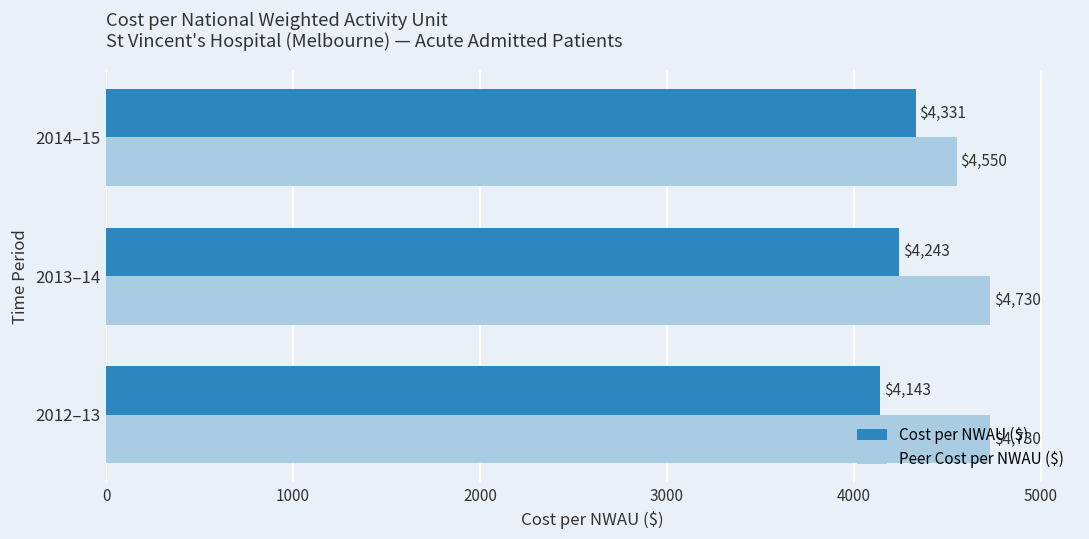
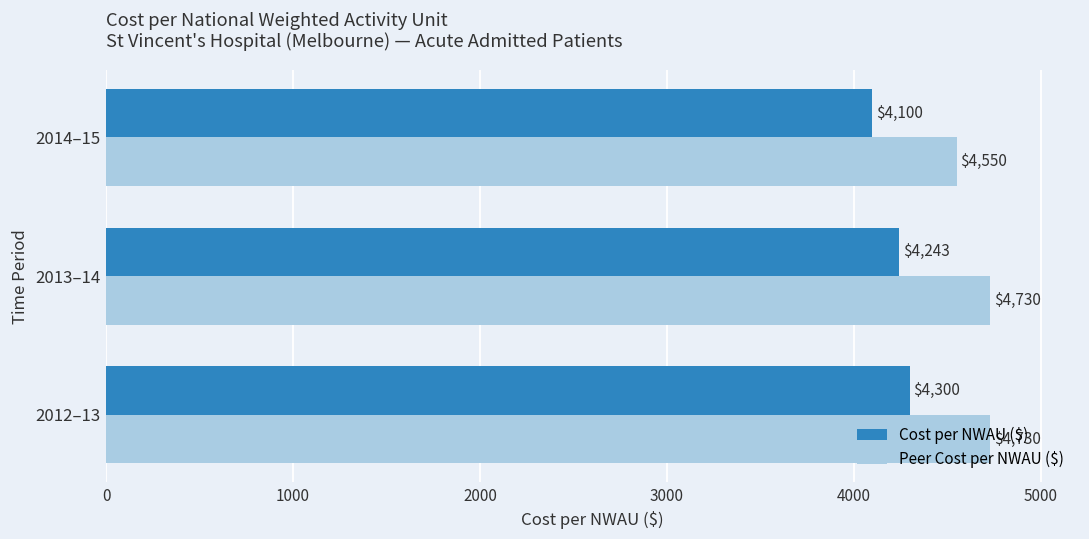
Cost per NWAU ($), 2014–15: $4,331 -> $4,100
Cost per NWAU ($), 2012–13: $4,143 -> $4,300
